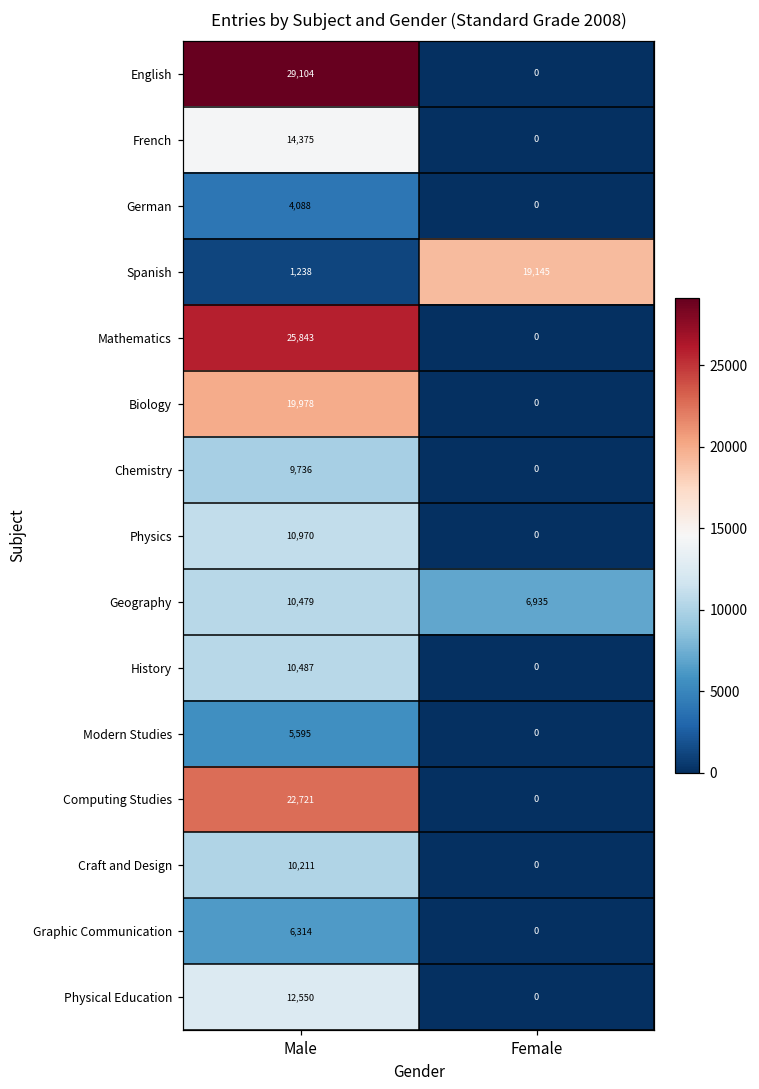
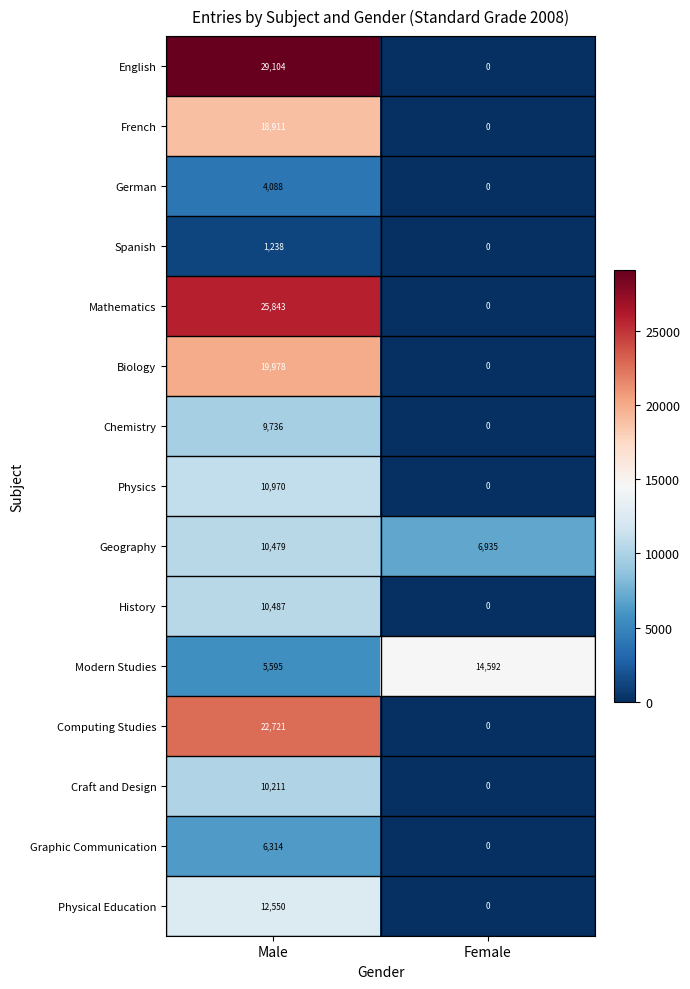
French, Male: 14,375 -> 18,911
Spanish, Female: 19,145 -> 0
Modern Studies, Female: 0 -> 14,592
